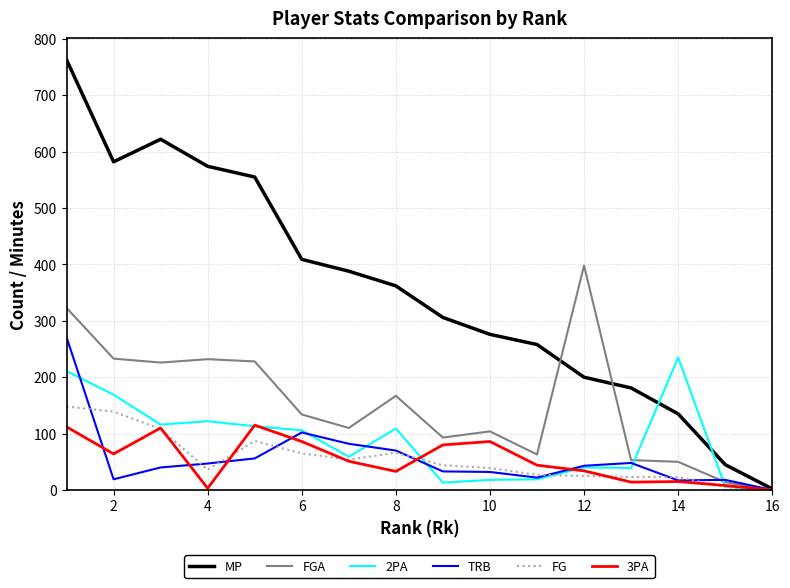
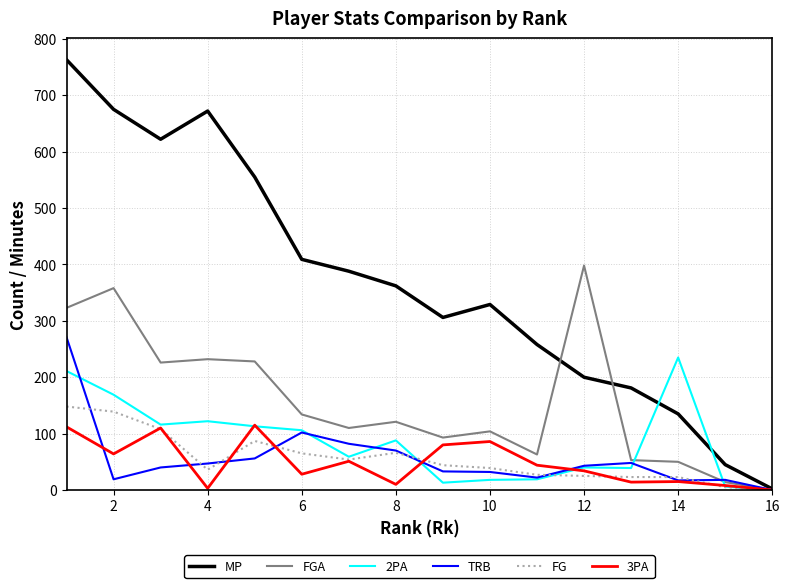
MP, 2: 580 -> 680
FGA, 2: 230 -> 360
MP, 4: 570 -> 670
3PA, 6: 90 -> 30
FGA, 8: 170 -> 120
2PA, 8: 110 -> 90
3PA, 8: 30 -> 10
MP, 10: 280 -> 330
